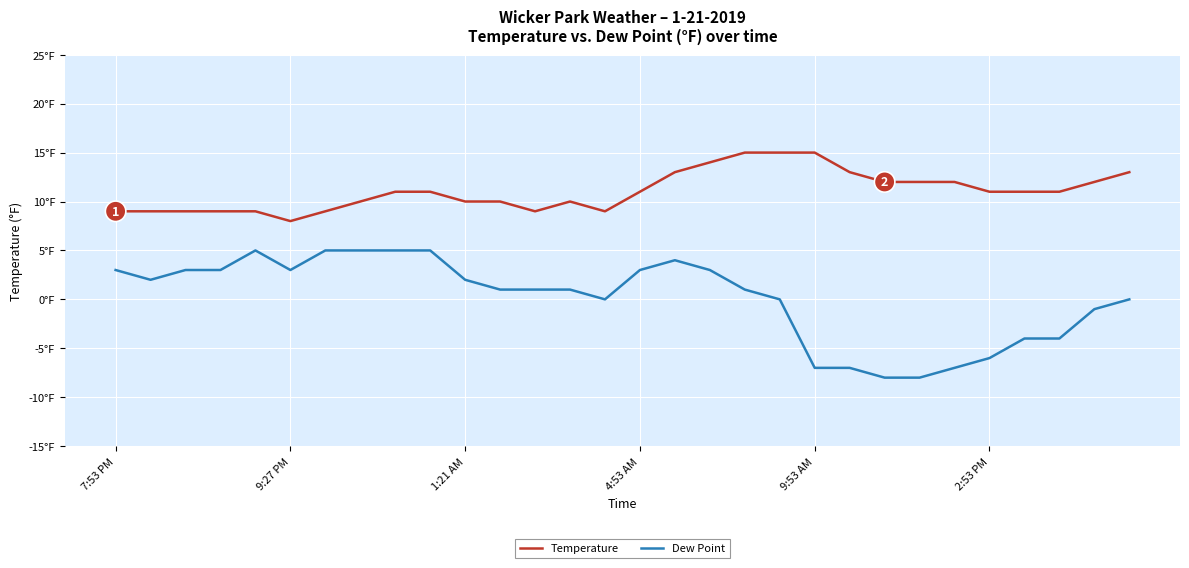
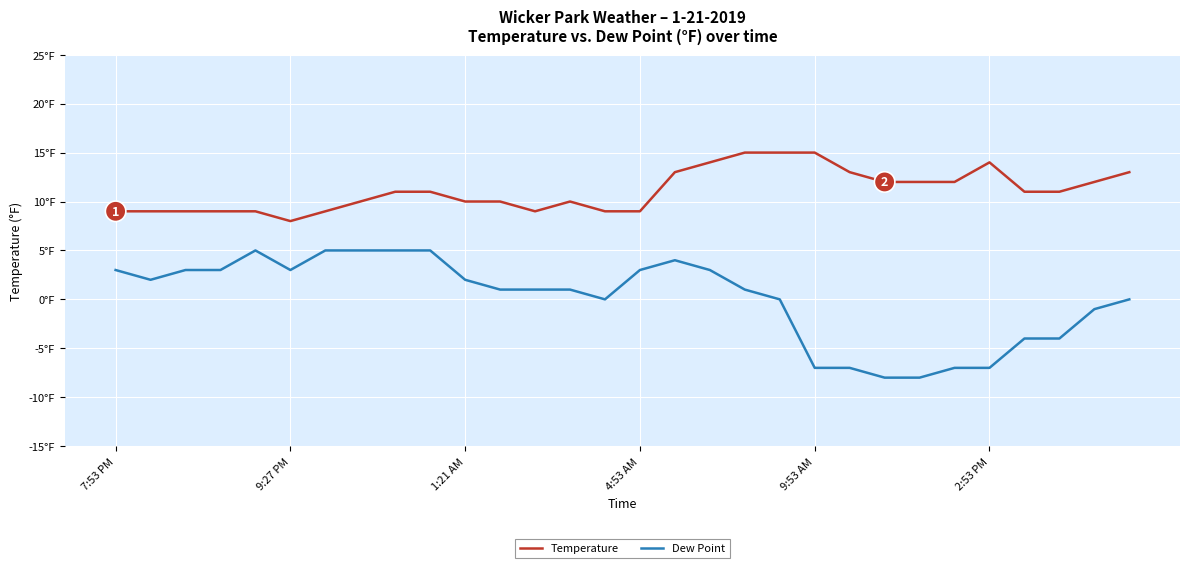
Temperature, 4:53 AM: 11°F -> 9°F
Temperature, 2:53 PM: 11°F -> 14°F
Dew Point, 2:53 PM: -6°F -> -7°F
